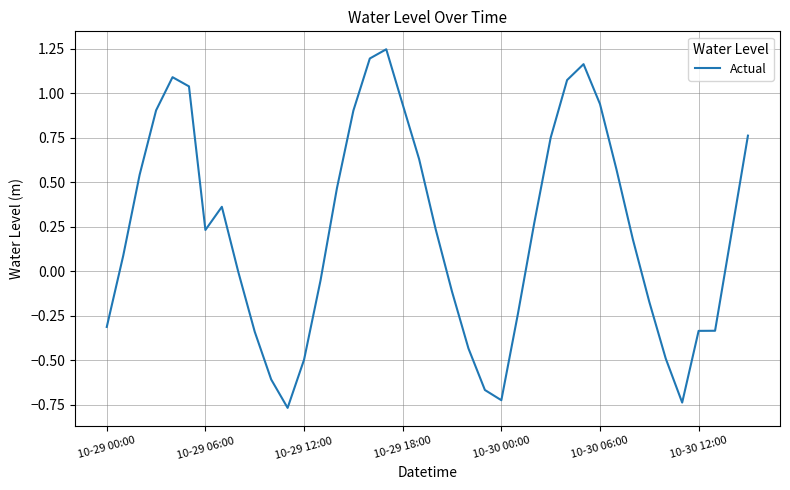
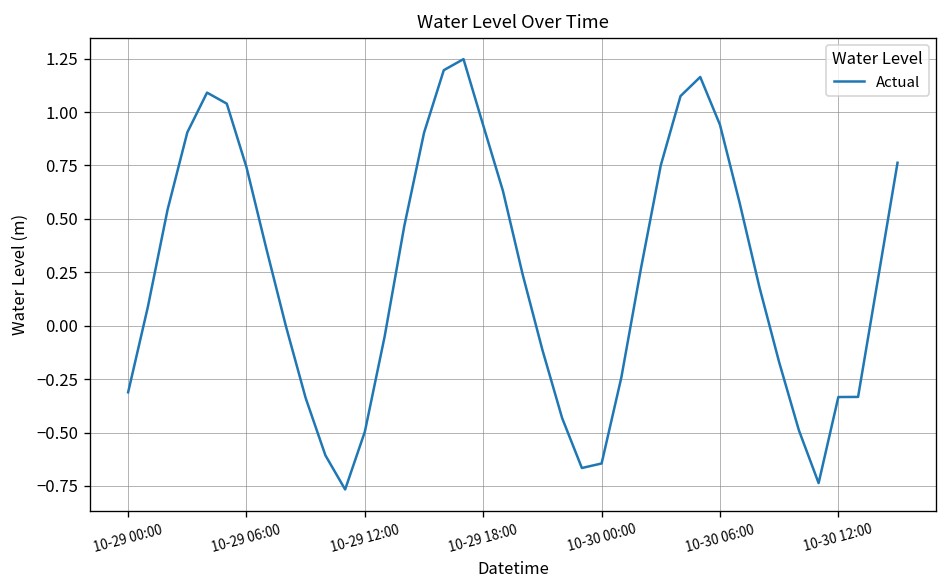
10-29 06:00: 0.23 -> 0.74
10-30 00:00: -0.72 -> -0.64
